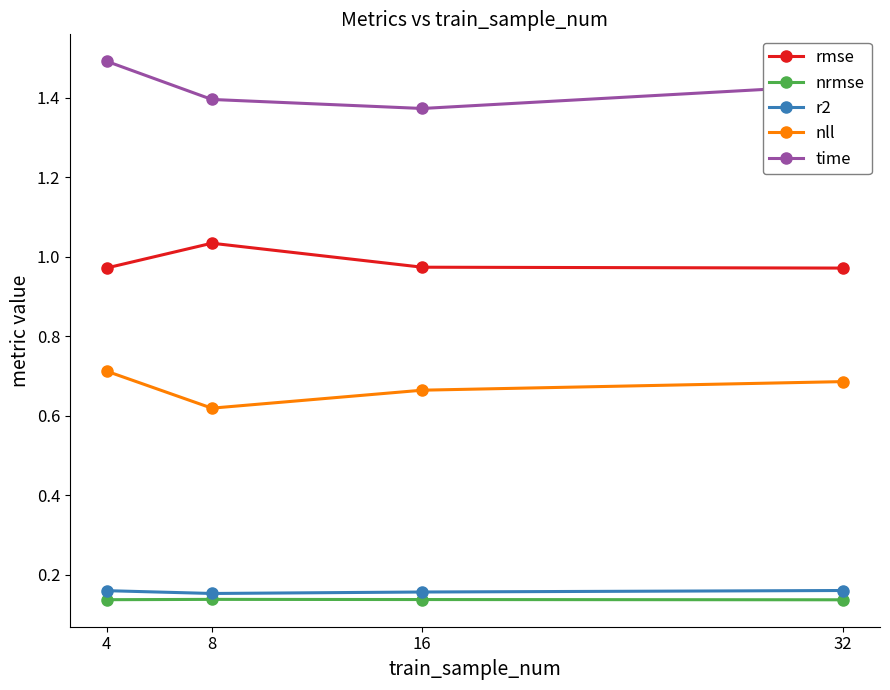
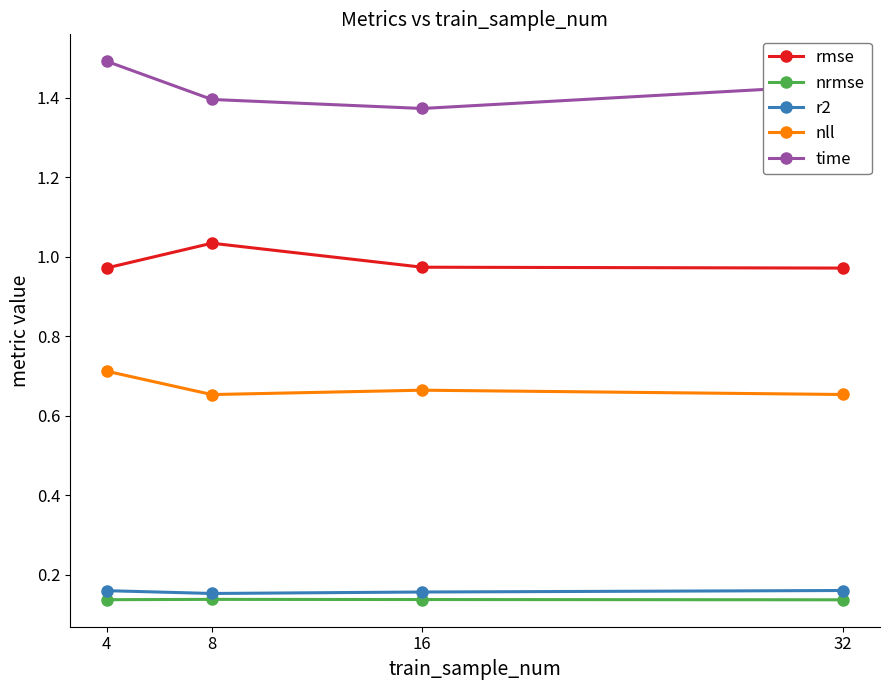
nll, 8: 0.62 -> 0.65
nll, 32: 0.69 -> 0.65
